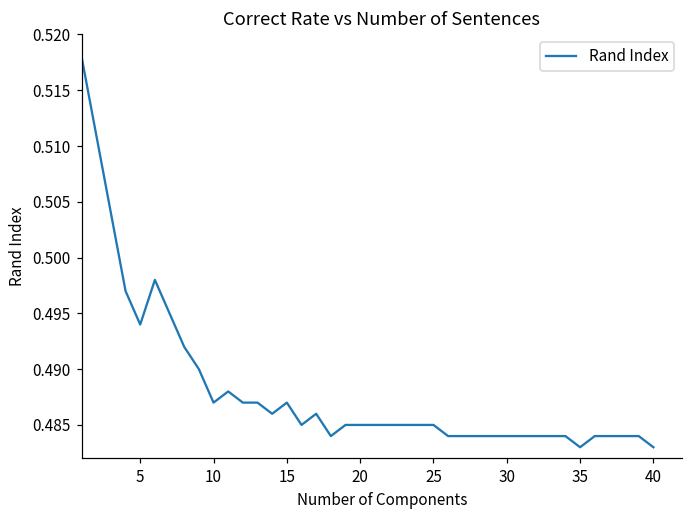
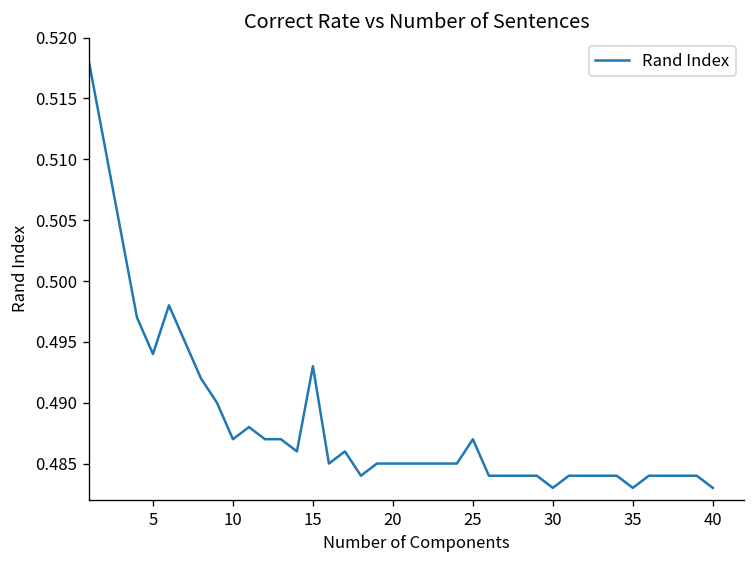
15: 0.487 -> 0.493
25: 0.485 -> 0.487
30: 0.484 -> 0.483
